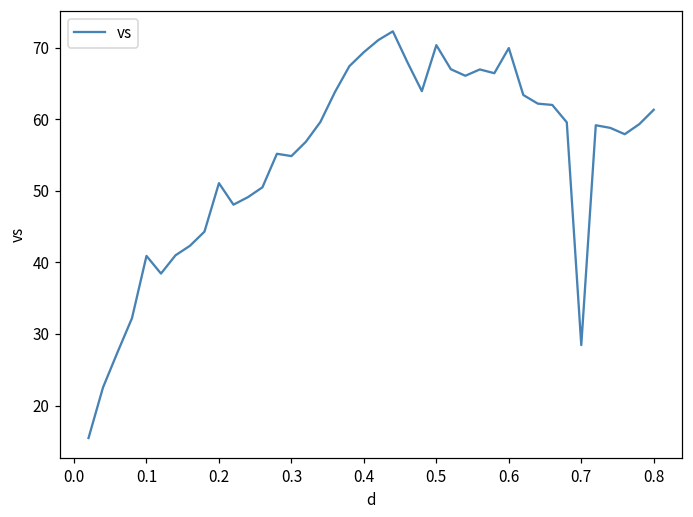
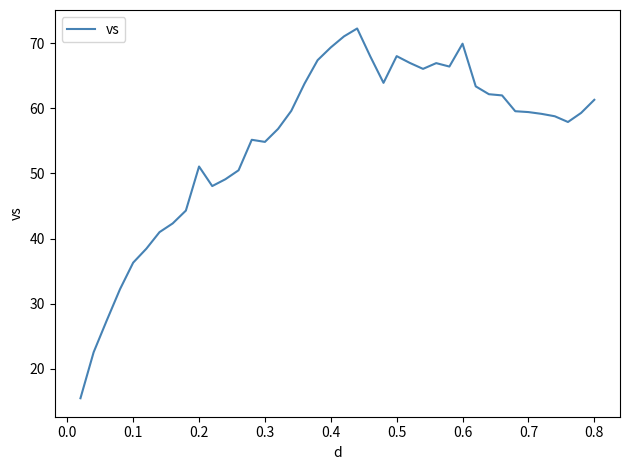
0.1: 41 -> 36
0.5: 70 -> 68
0.7: 28 -> 59
